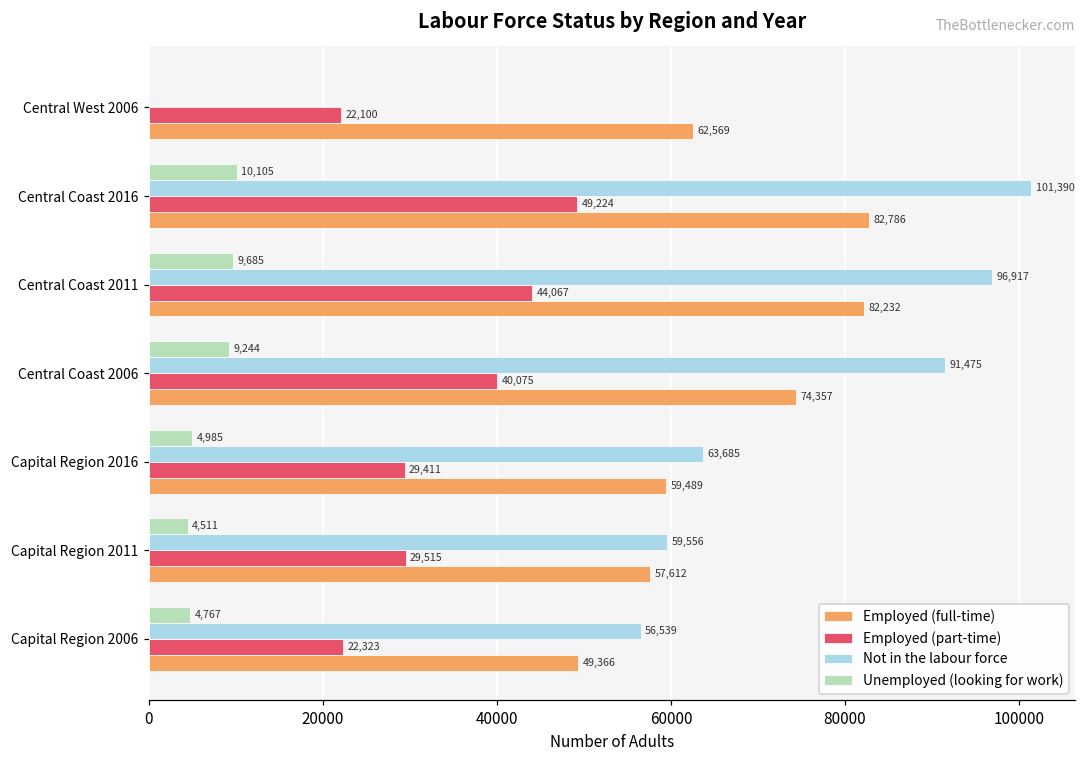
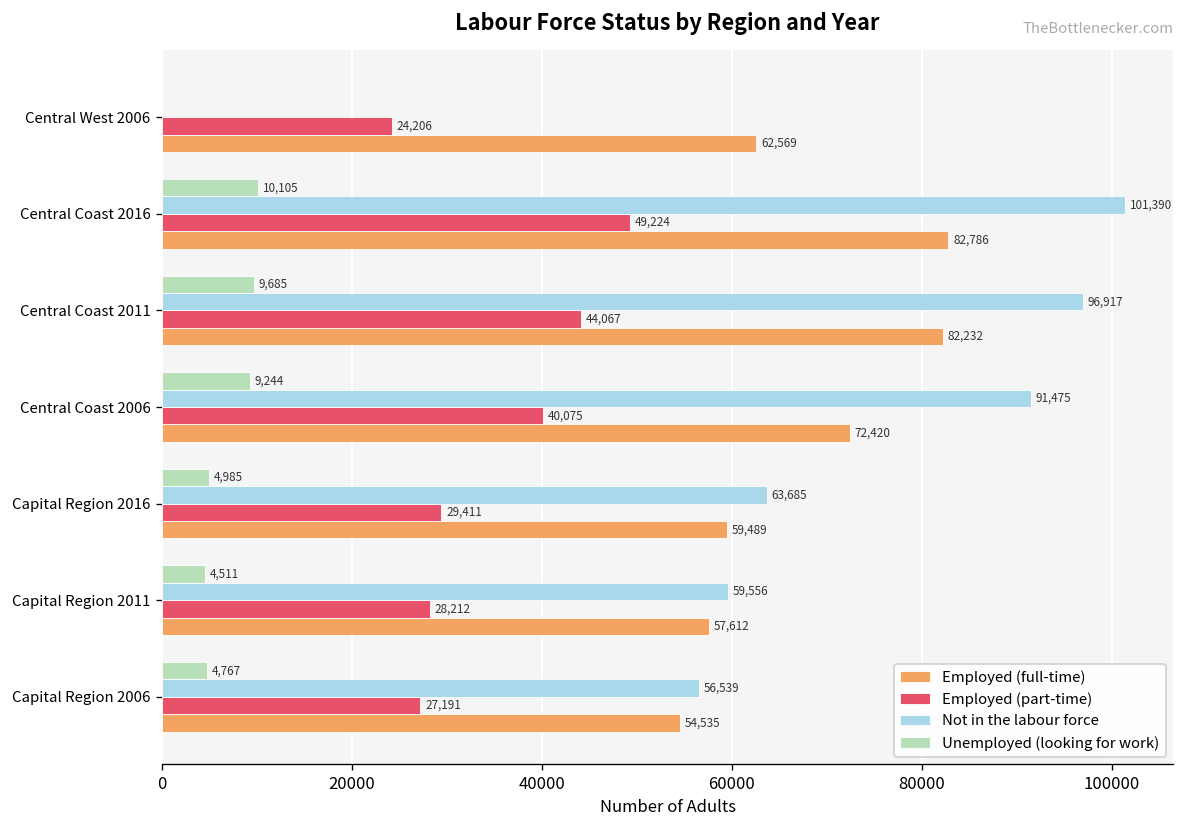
Employed (part-time), Central West 2006: 22,100 -> 24,206
Employed (full-time), Central Coast 2006: 74,357 -> 72,420
Employed (part-time), Capital Region 2011: 29,515 -> 28,212
Employed (part-time), Capital Region 2006: 22,323 -> 27,191
Employed (full-time), Capital Region 2006: 49,366 -> 54,535
